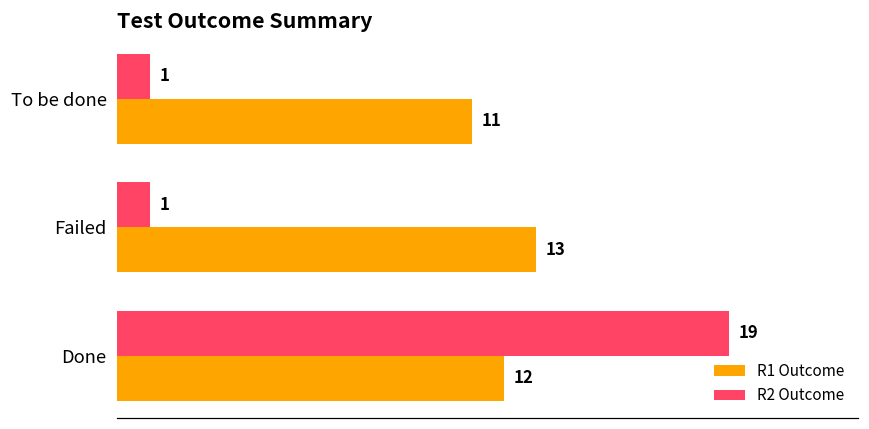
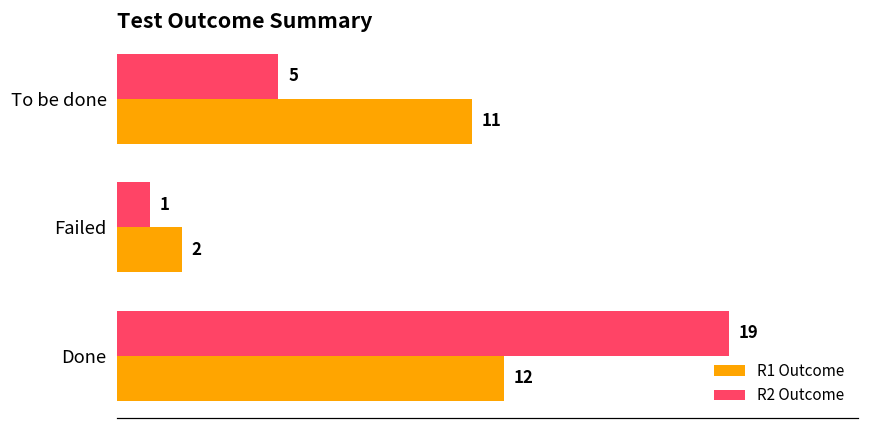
R2 Outcome, To be done: 1 -> 5
R1 Outcome, Failed: 13 -> 2
